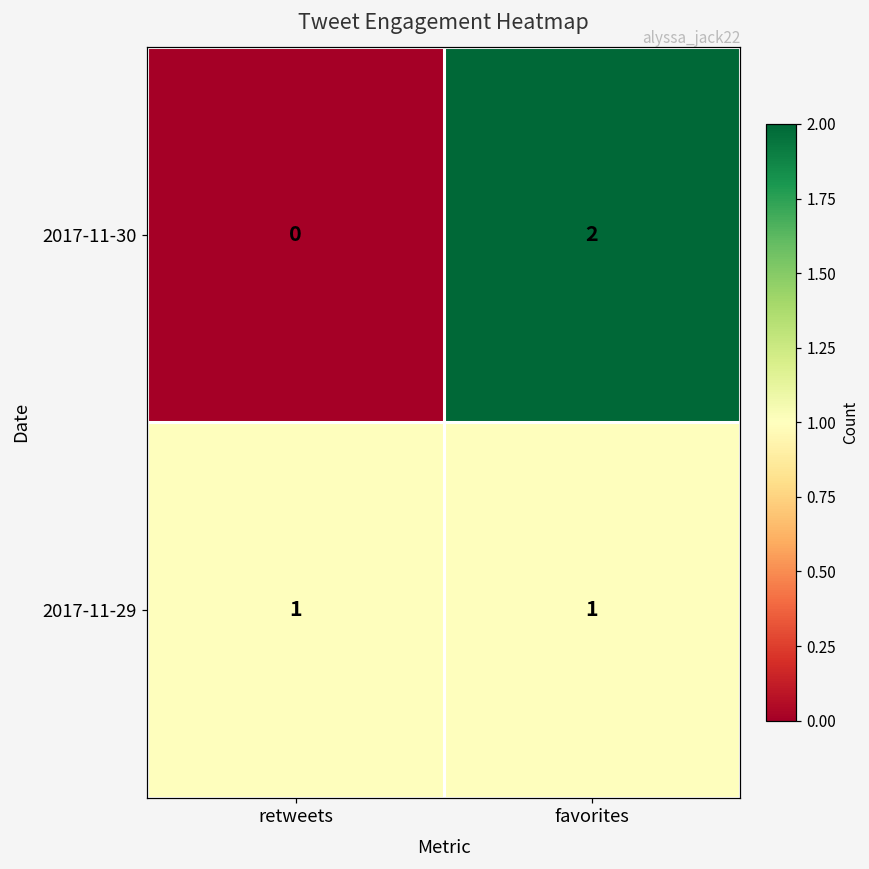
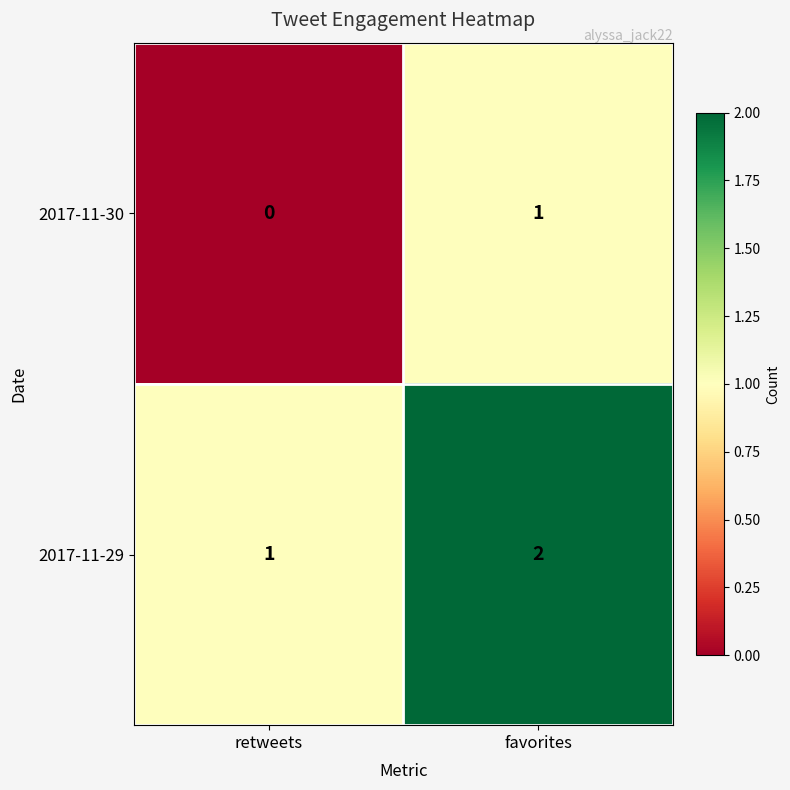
2017-11-30, favorites: 2 -> 1
2017-11-29, favorites: 1 -> 2
